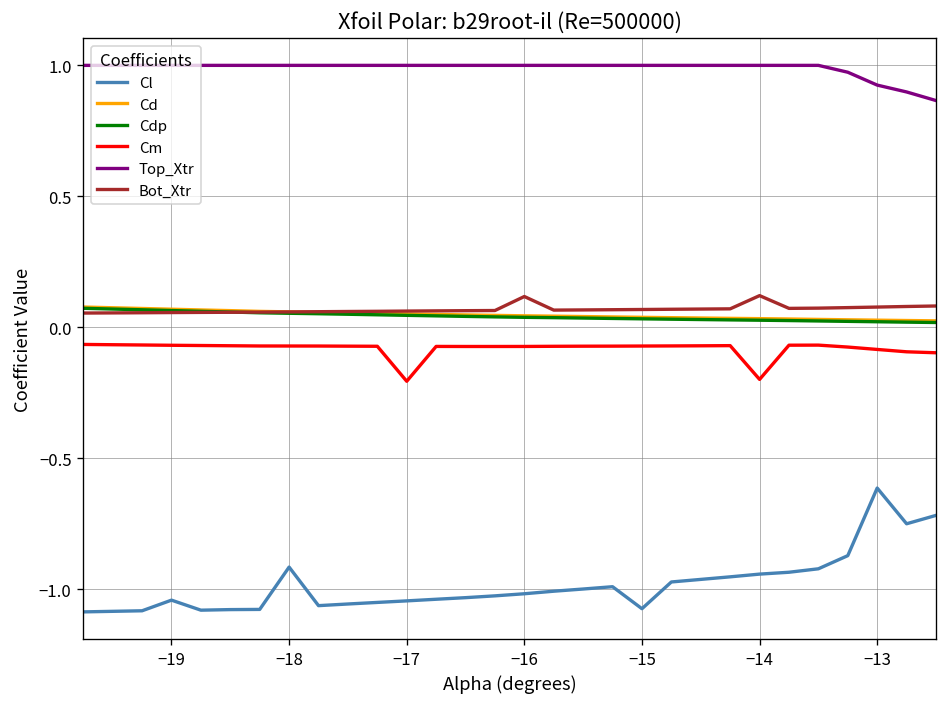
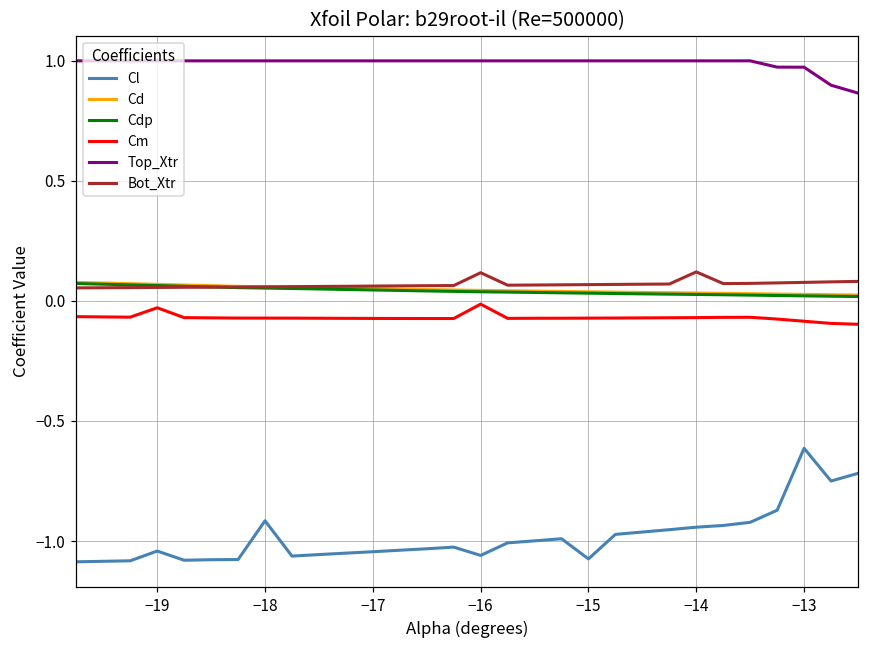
Cm, −19: -0.07 -> -0.03
Cm, −17: -0.21 -> -0.07
Cl, −16: -1.02 -> -1.06
Cm, −16: -0.07 -> -0.01
Cm, −14: -0.20 -> -0.07
Top_Xtr, −13: 0.92 -> 0.97
